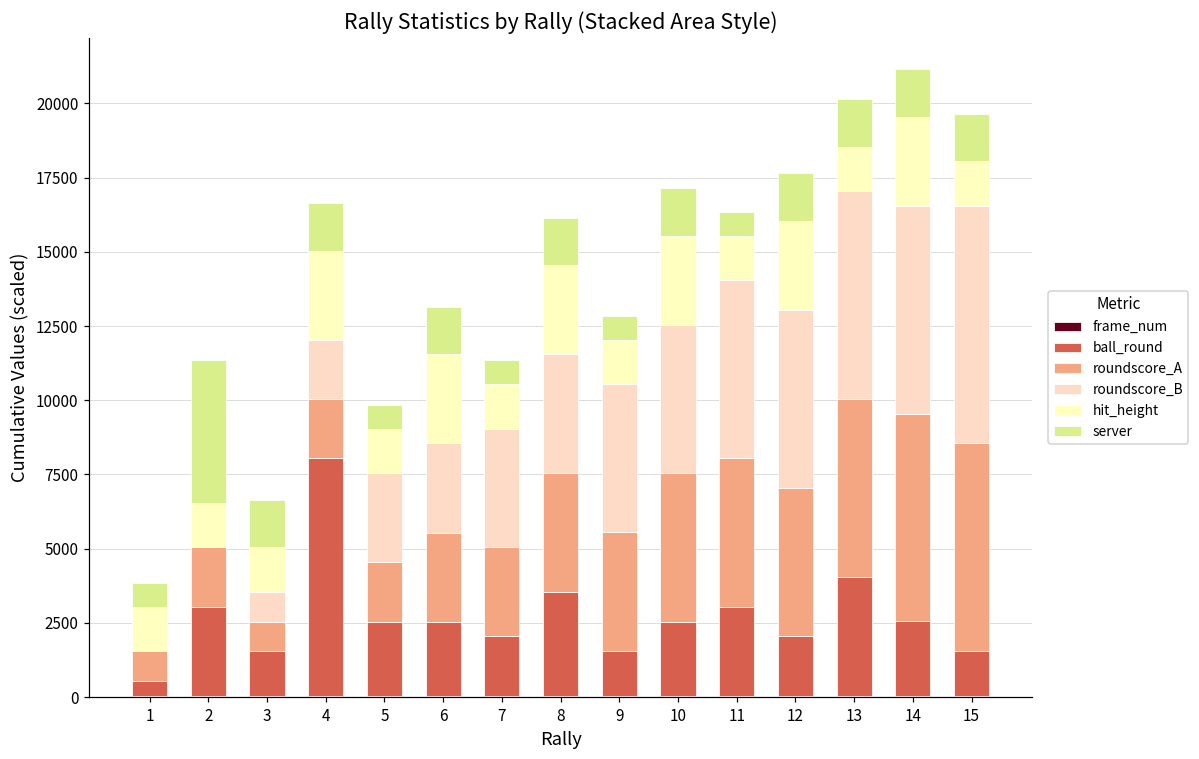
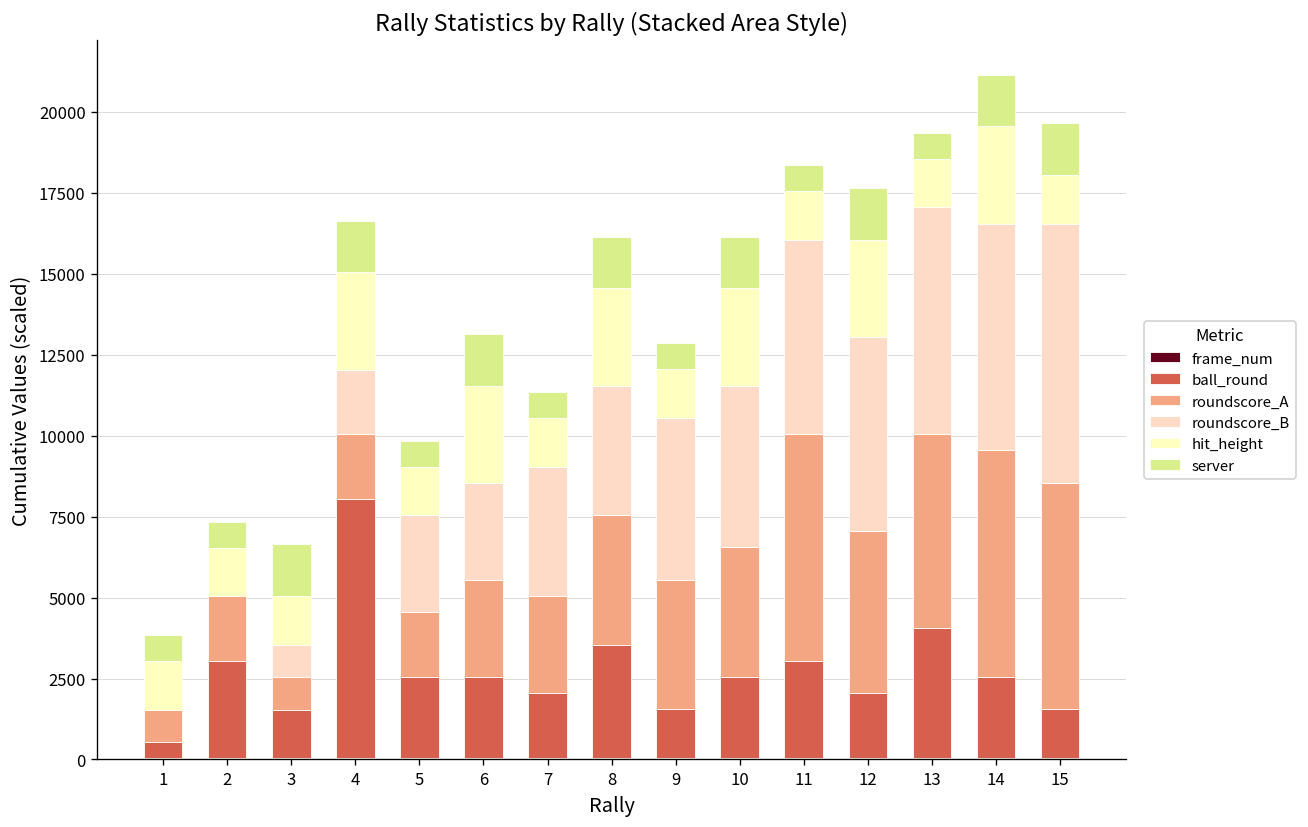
server, 2: 4800 -> 800
roundscore_A, 10: 5000 -> 4000
roundscore_A, 11: 5000 -> 7000
server, 13: 1600 -> 800
